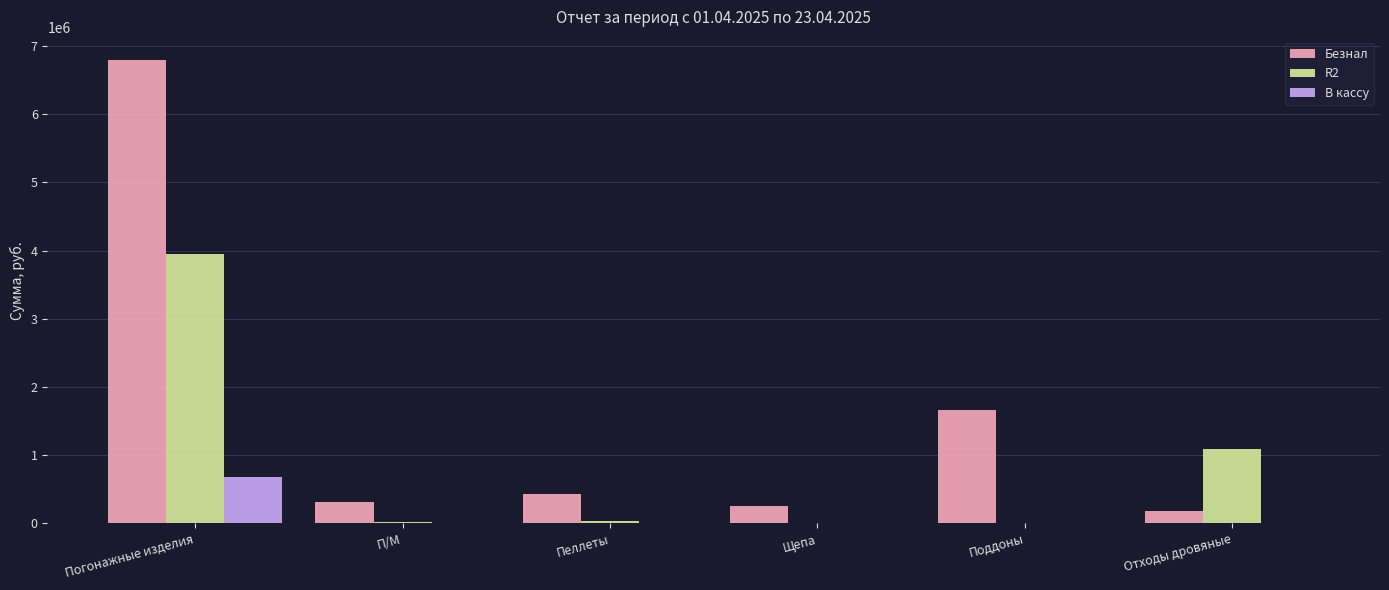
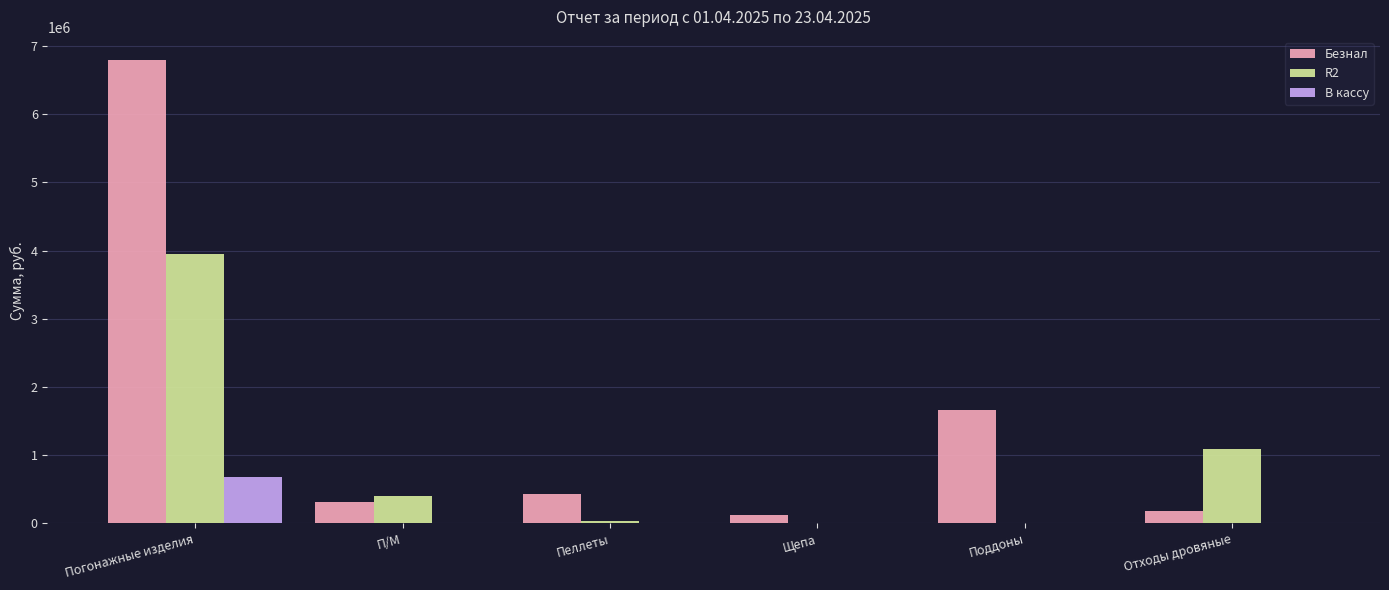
R2, П/М: 0 -> 400000
Безнал, Щепа: 300000 -> 100000
